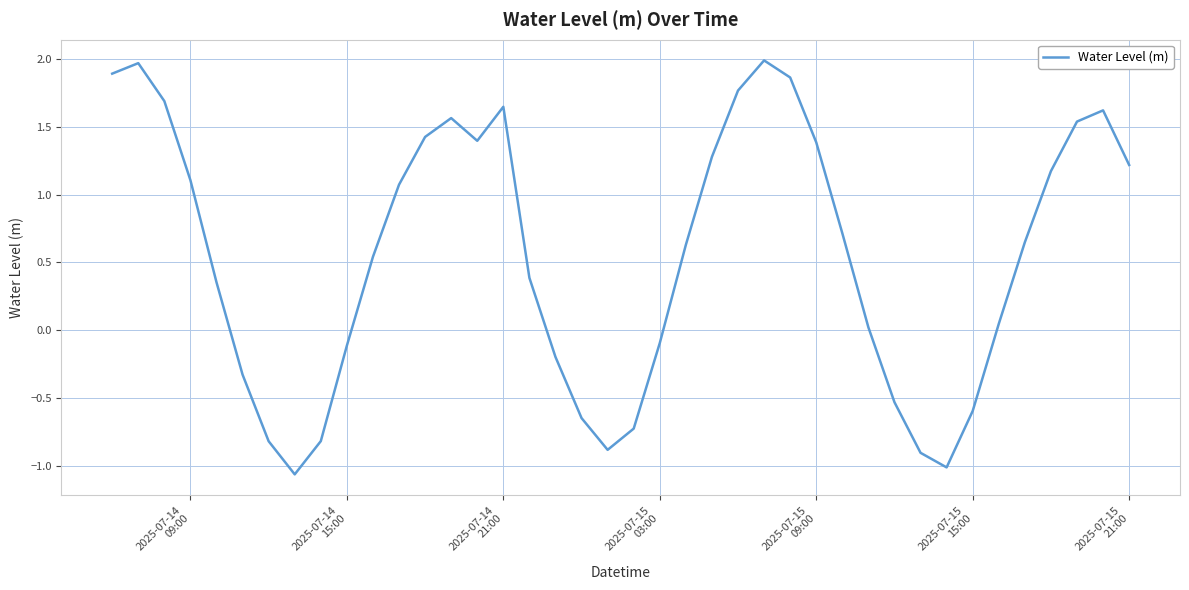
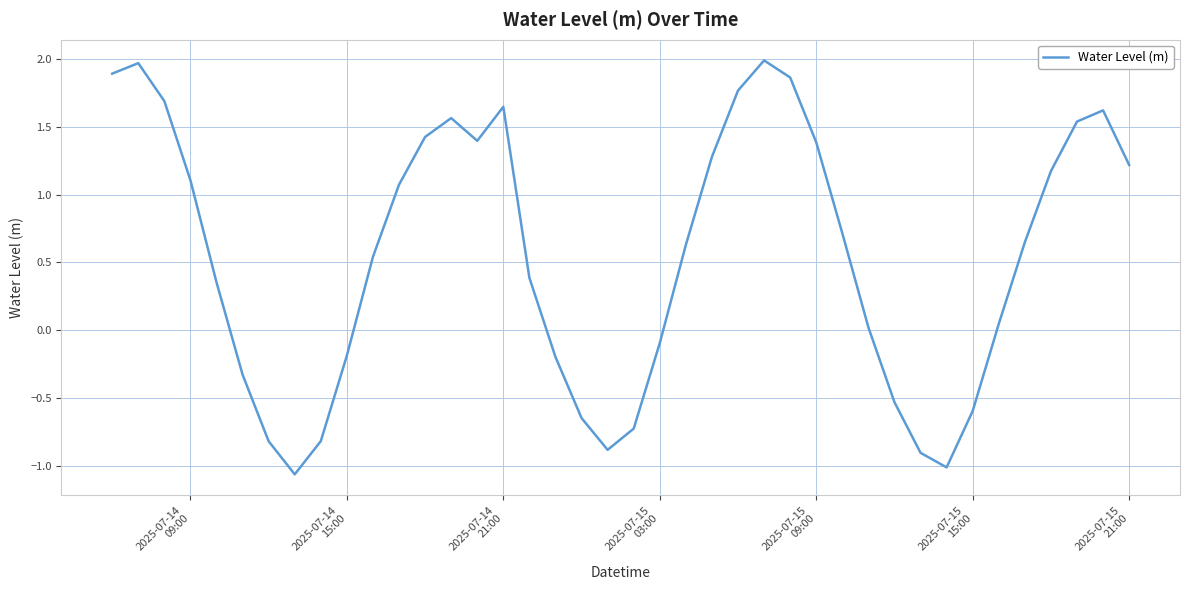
2025-07-14 15:00: -0.11 -> -0.19
